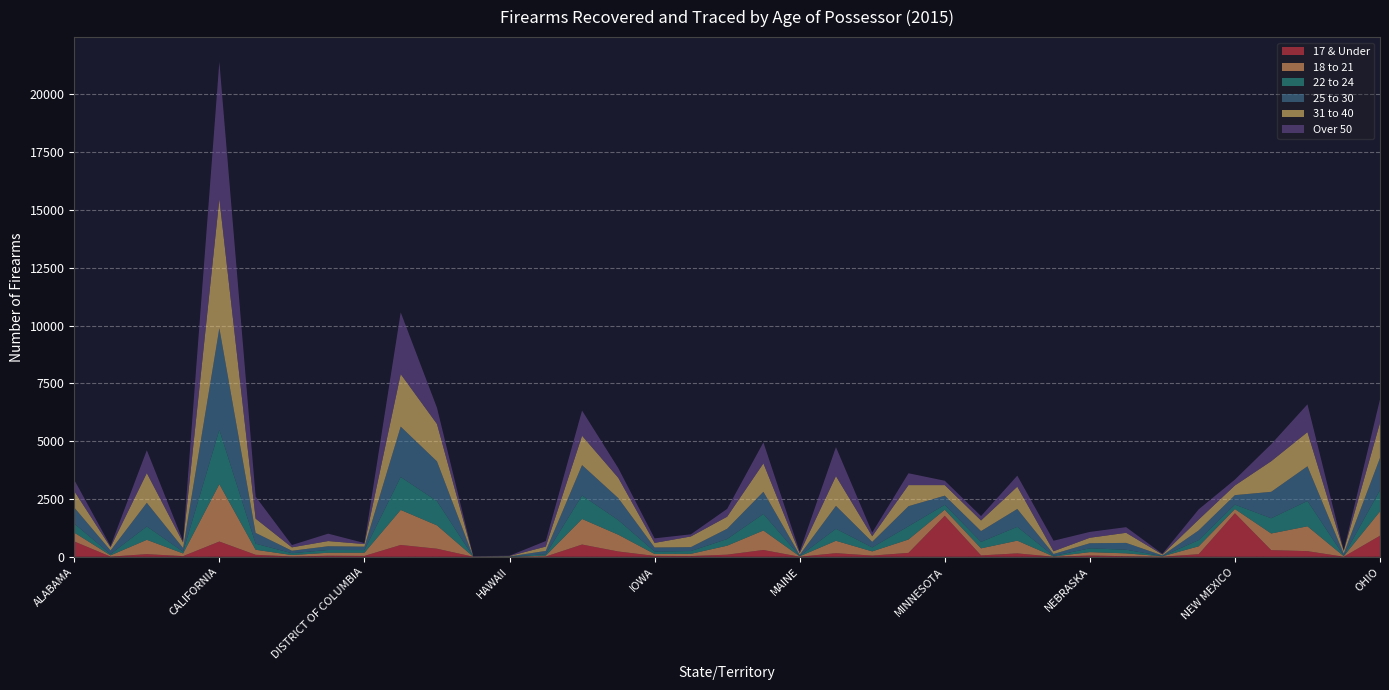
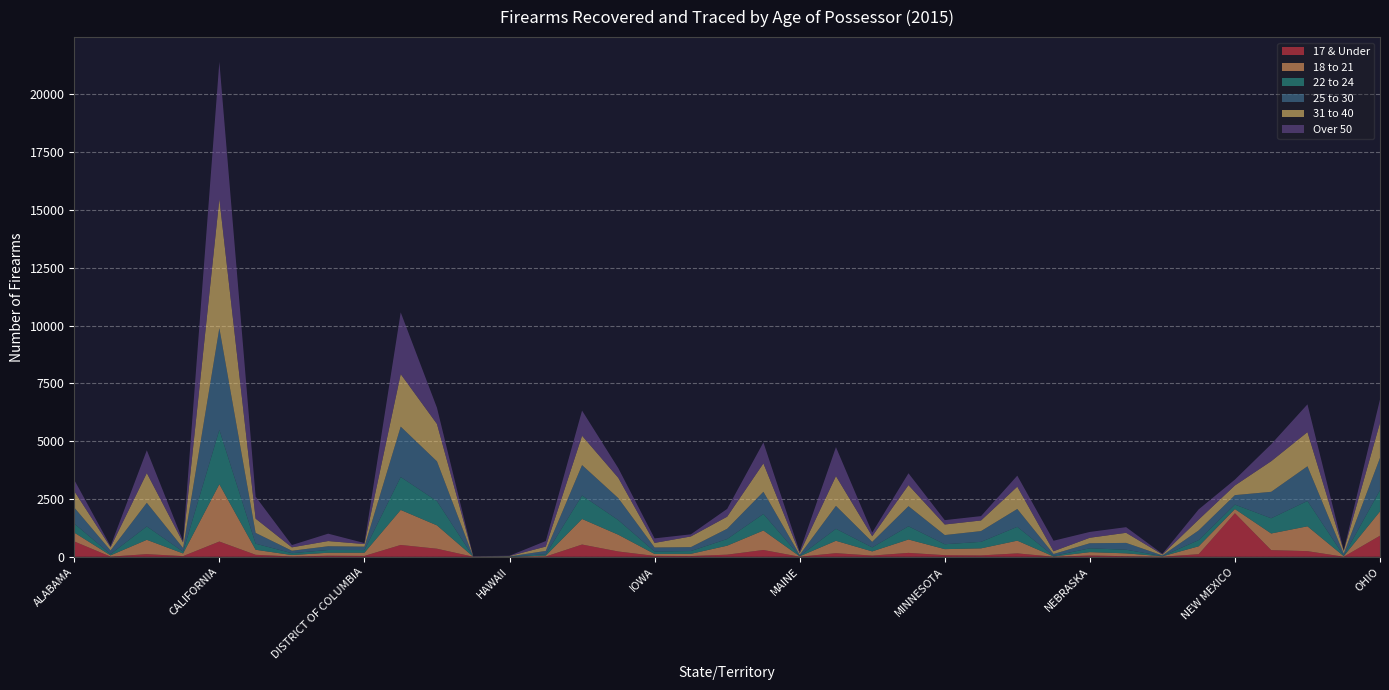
17 & Under, MINNESOTA: 1800 -> 100
